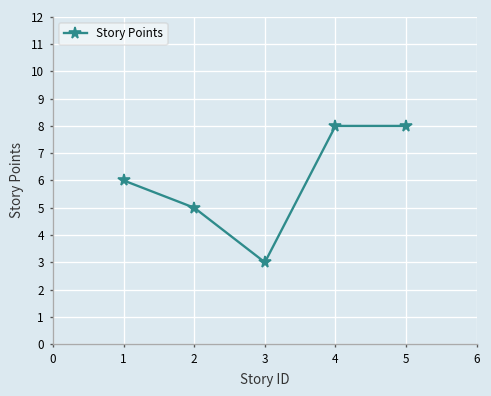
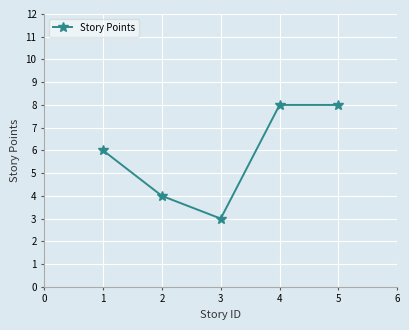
2: 5 -> 4
